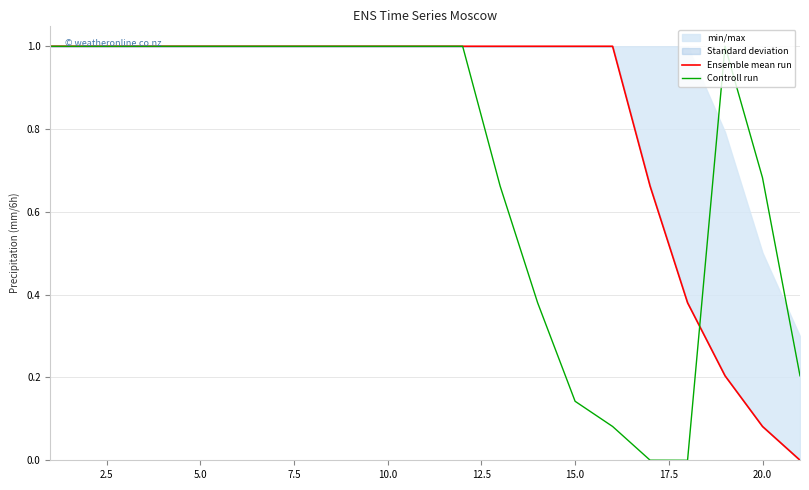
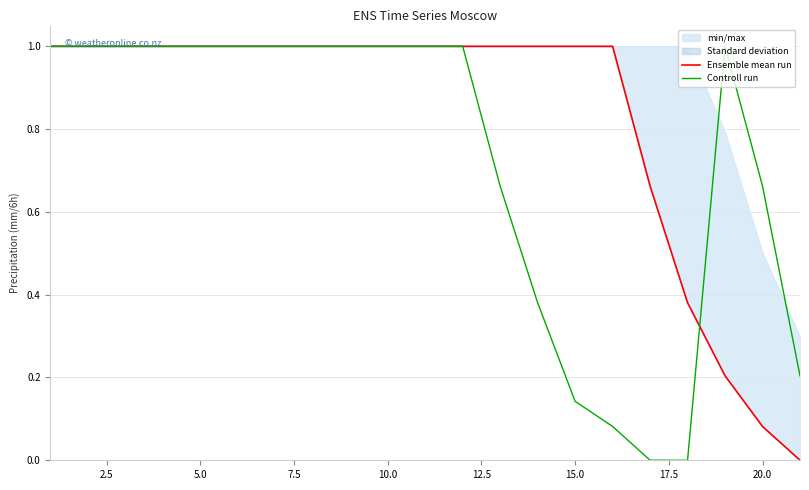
Controll run, 20.0: 0.68 -> 0.66
